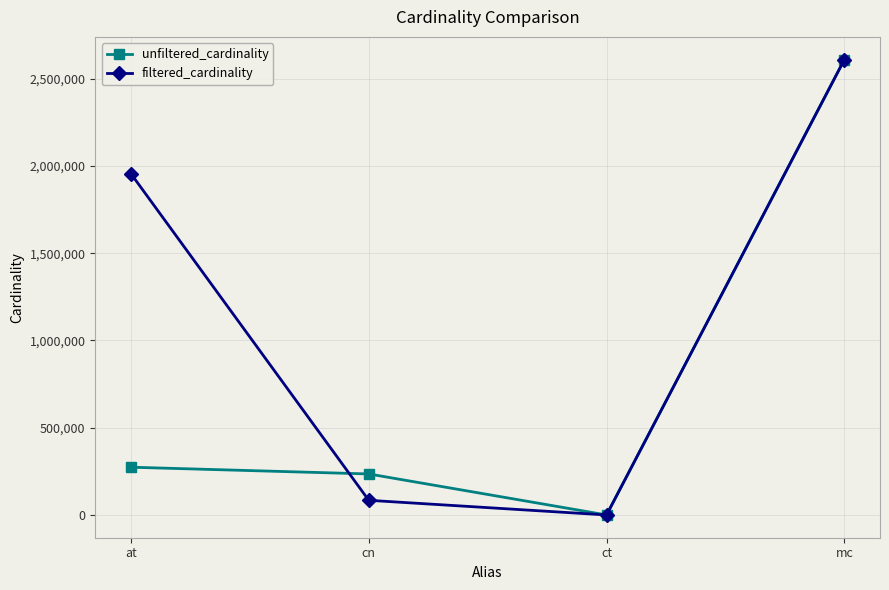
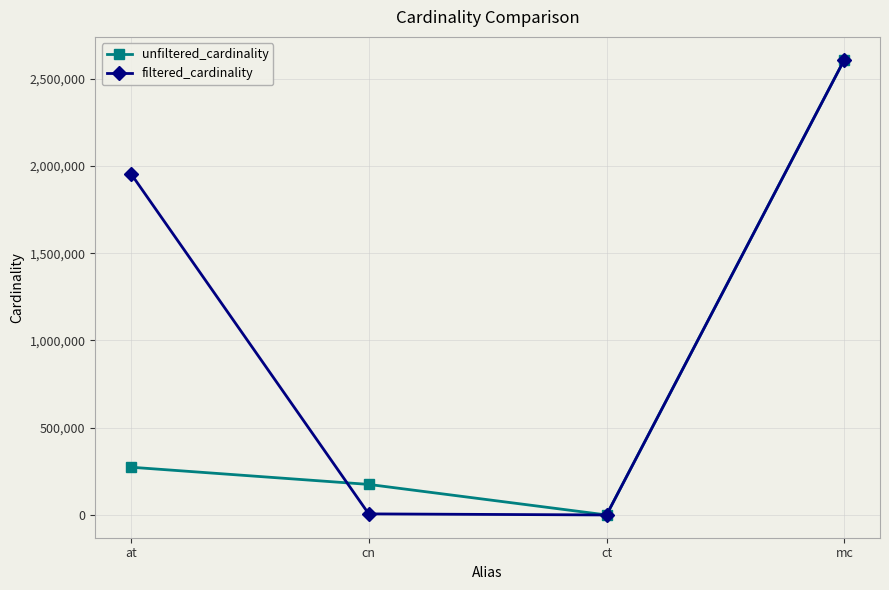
unfiltered_cardinality, cn: 230,000 -> 180,000
filtered_cardinality, cn: 80,000 -> 10,000
